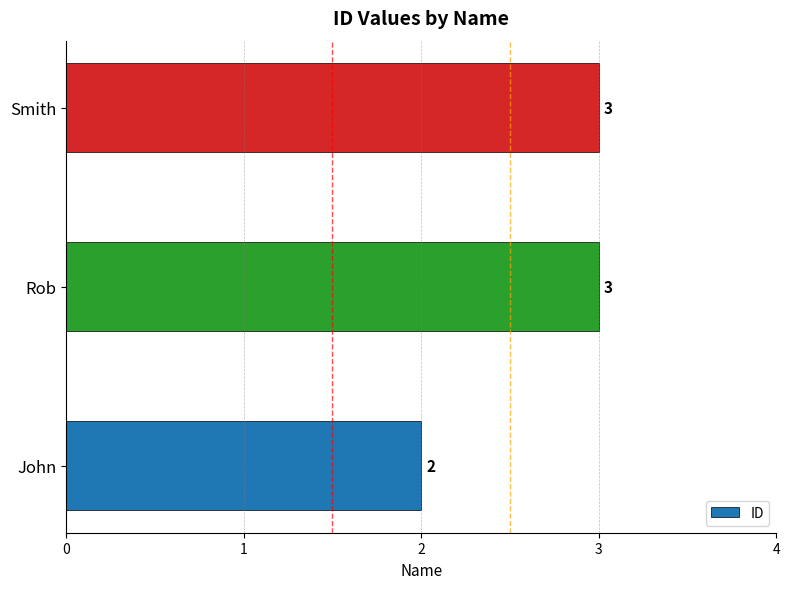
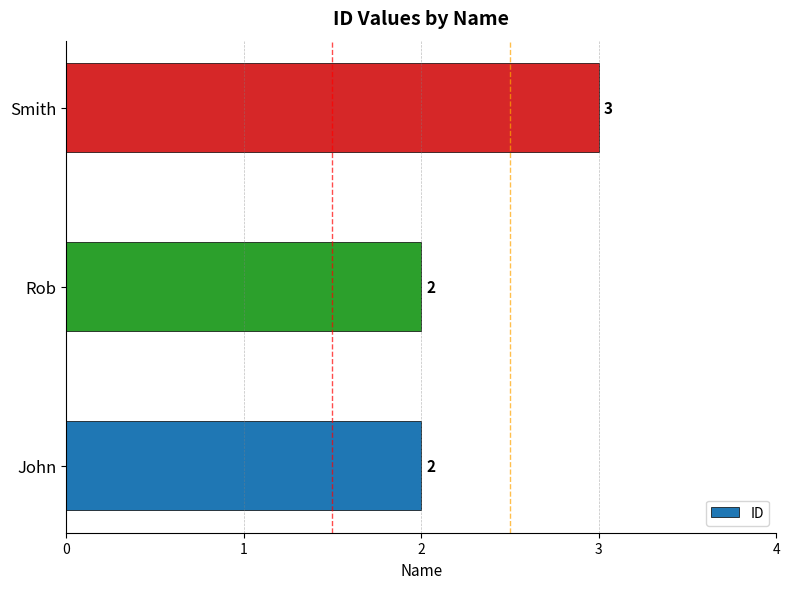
Rob: 3 -> 2
